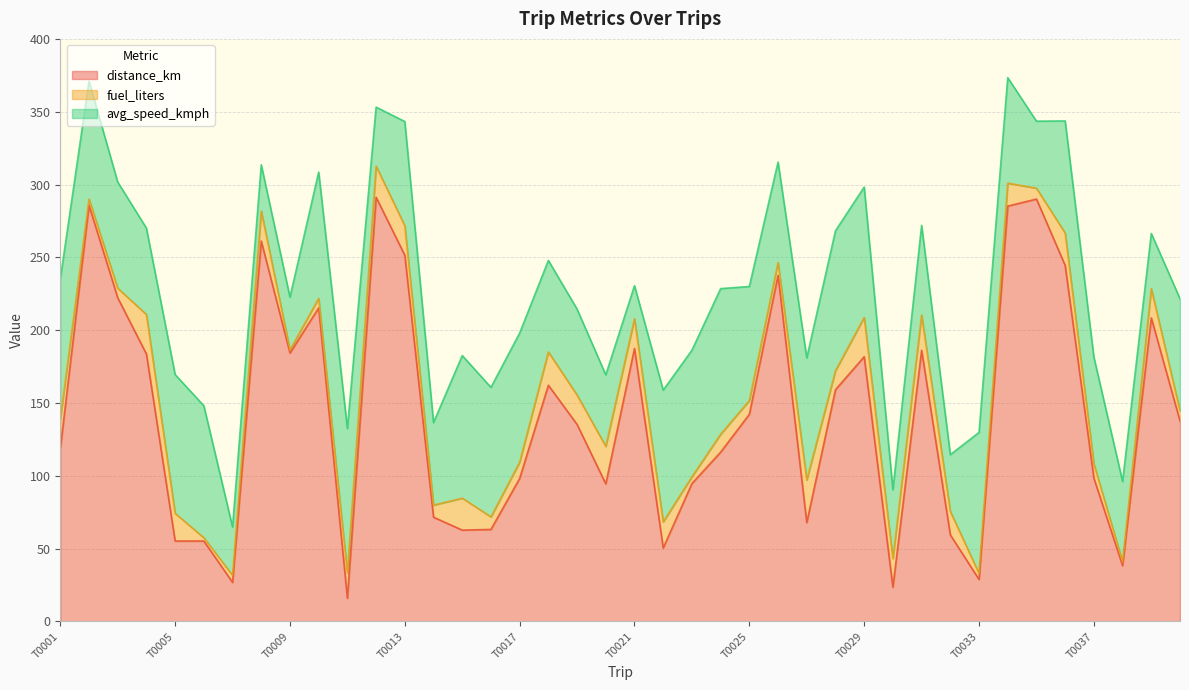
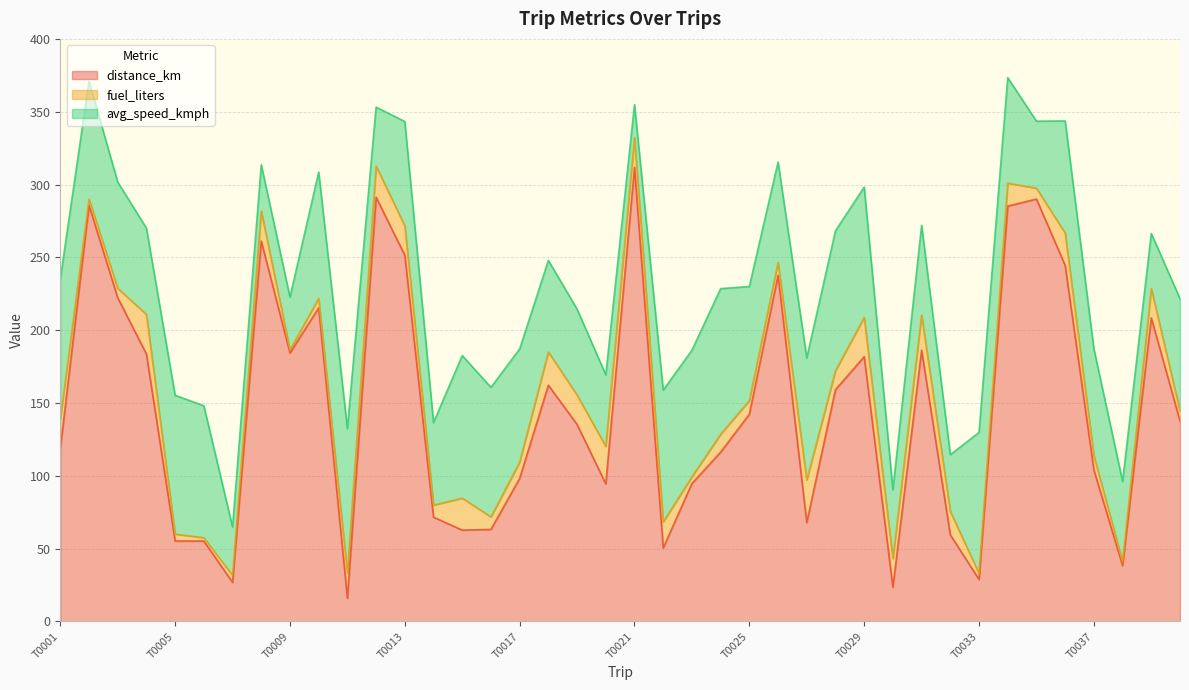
fuel_liters, T0005: 19 -> 5
avg_speed_kmph, T0017: 89 -> 78
distance_km, T0021: 187 -> 312
distance_km, T0037: 98 -> 104
